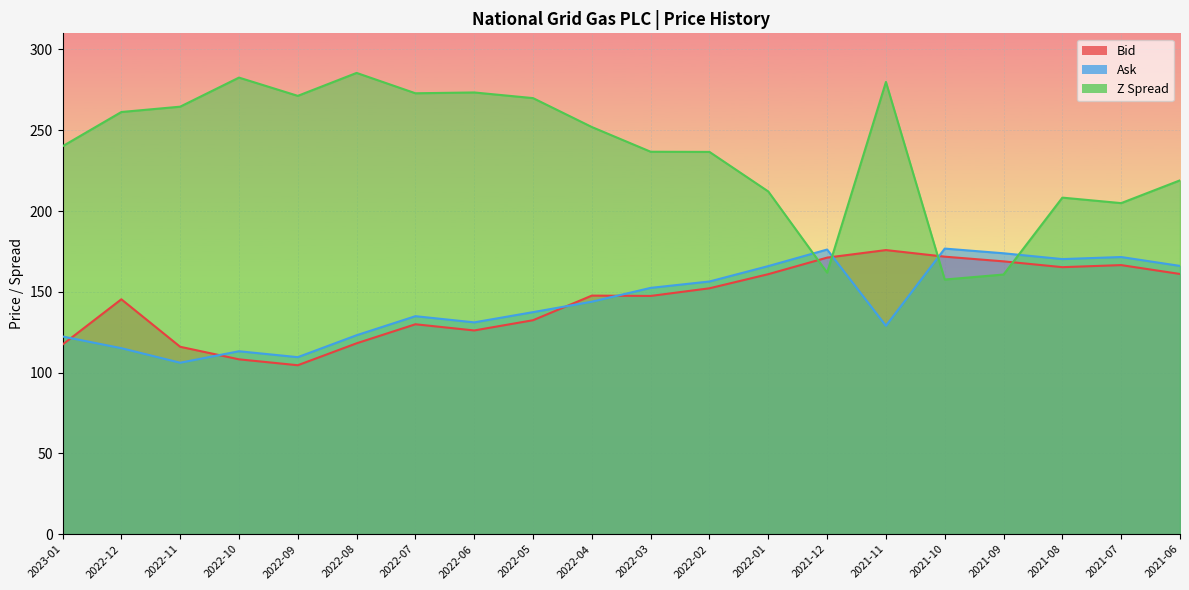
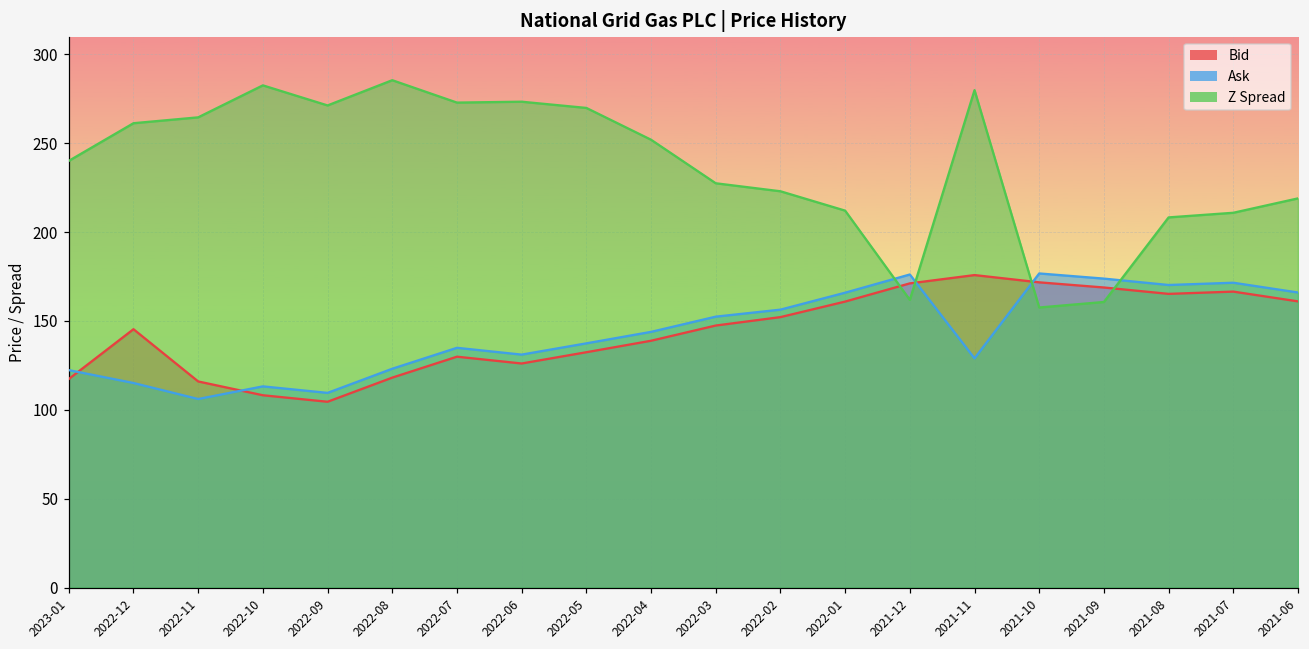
Bid, 2022-04: 148 -> 139
Z Spread, 2022-03: 237 -> 228
Z Spread, 2022-02: 237 -> 223
Z Spread, 2021-07: 205 -> 211
